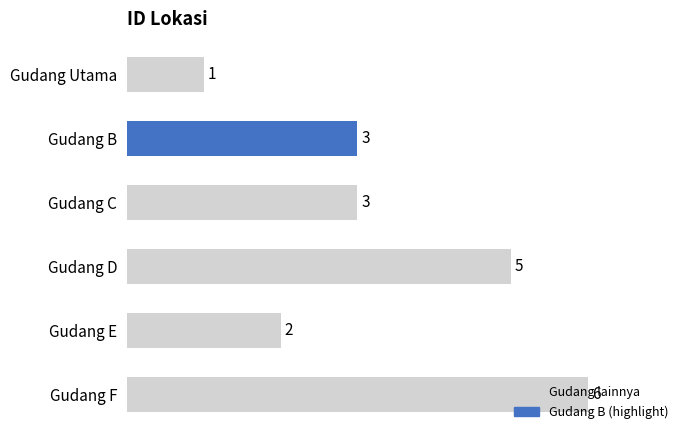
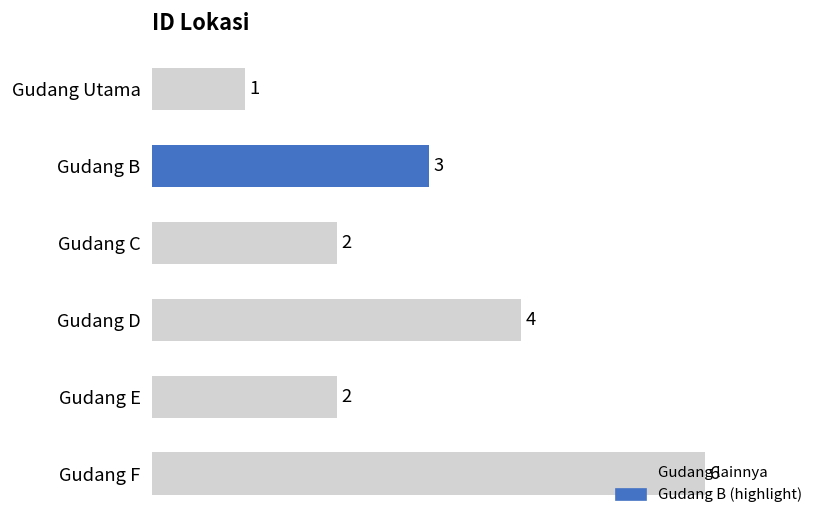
Gudang C: 3 -> 2
Gudang D: 5 -> 4
